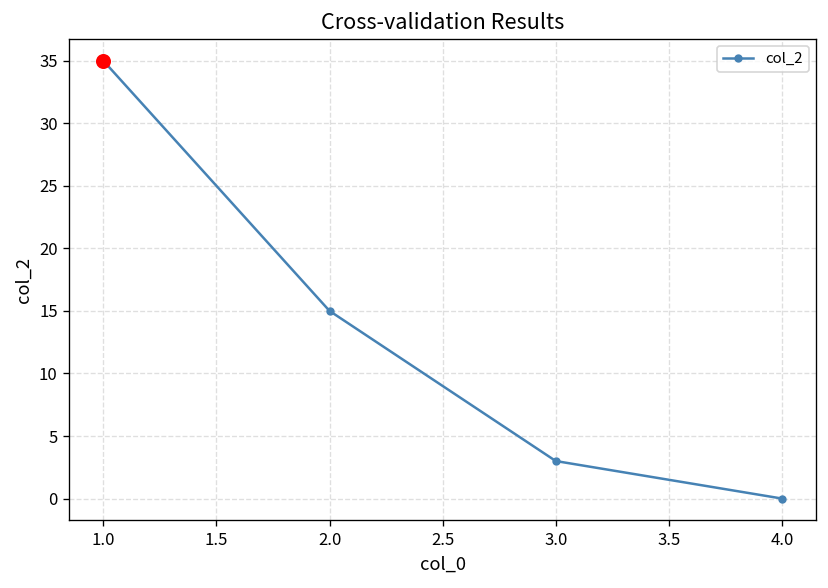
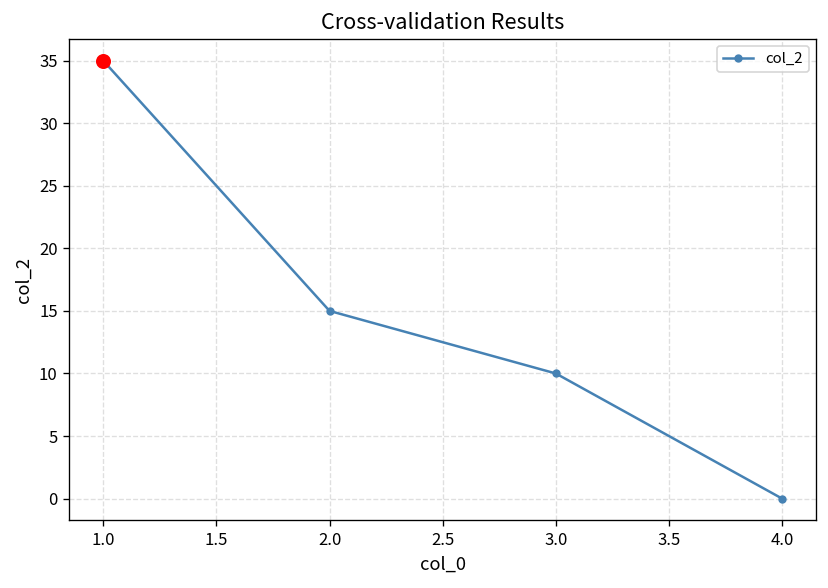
col_2, 3.0: 3 -> 10
